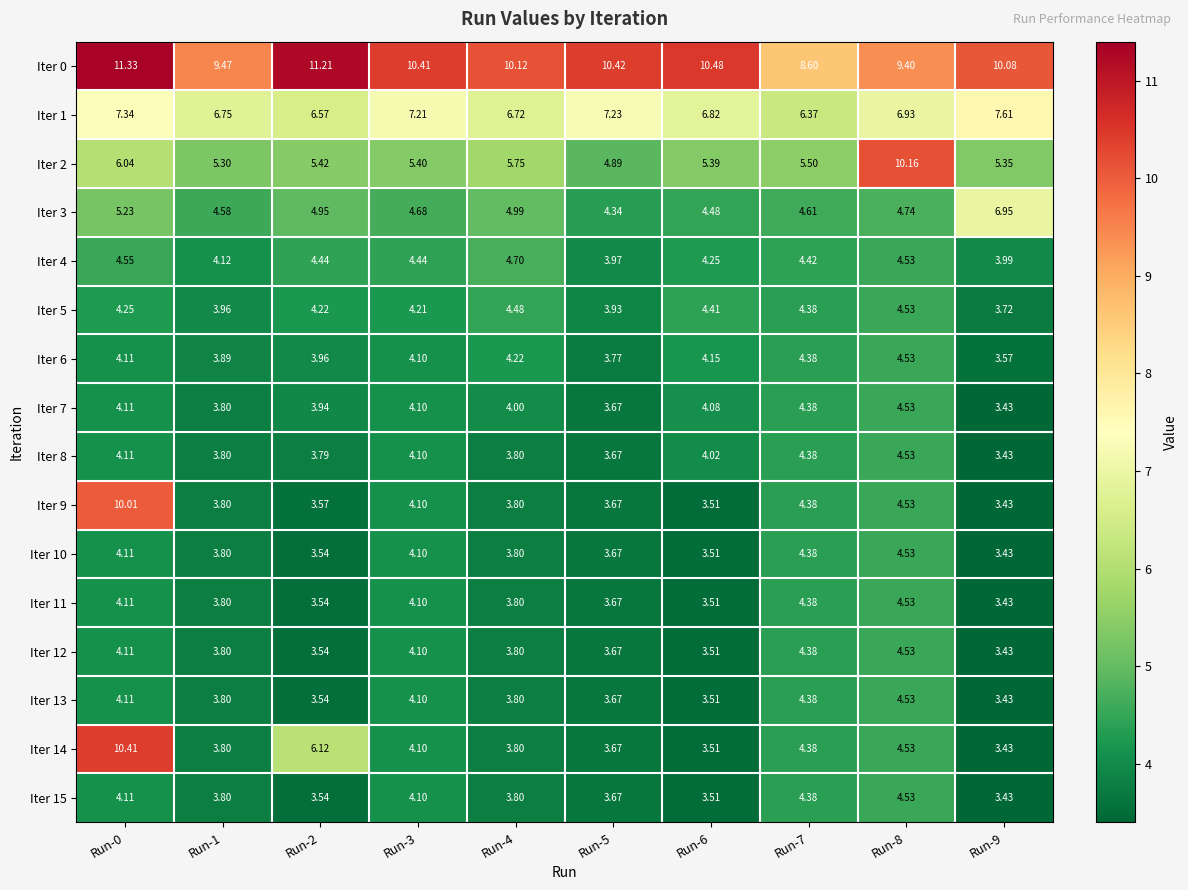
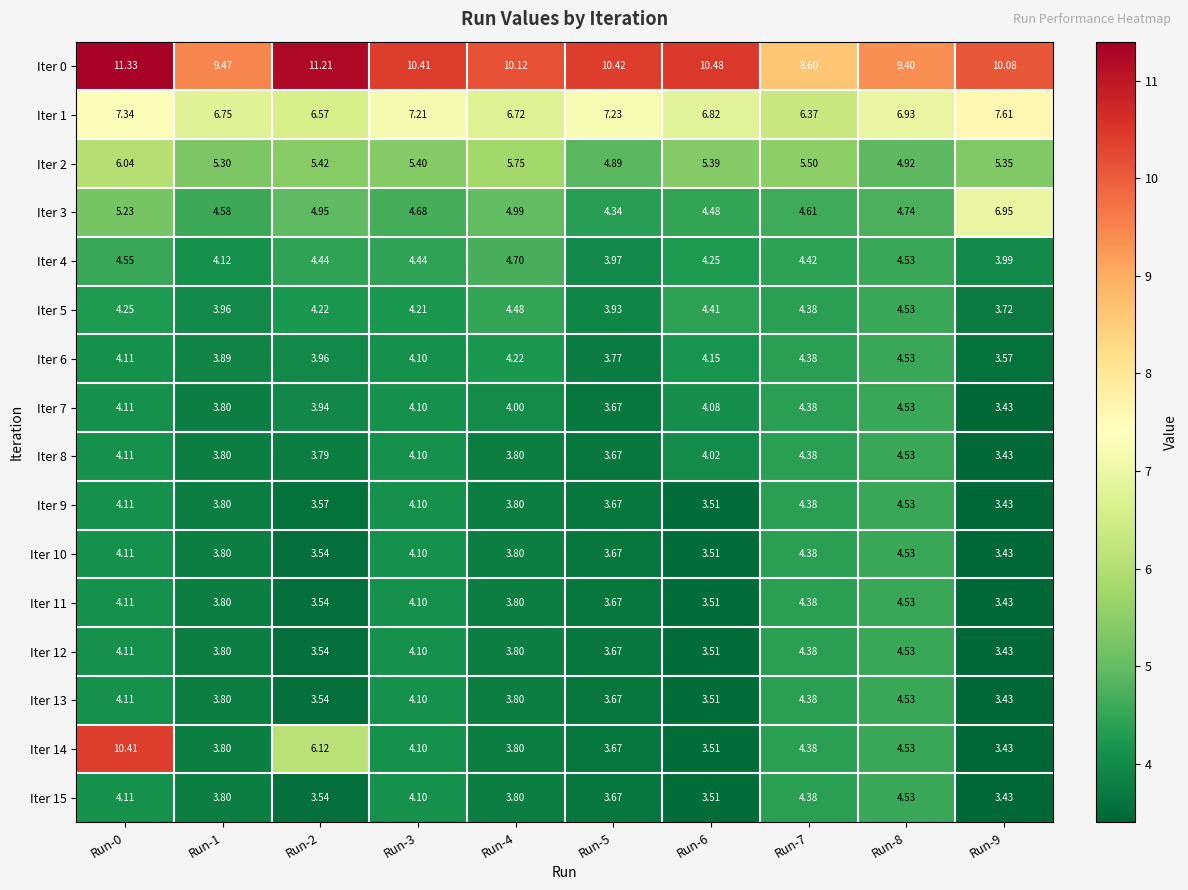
Iter 2, Run-8: 10.16 -> 4.92
Iter 9, Run-0: 10.01 -> 4.11
